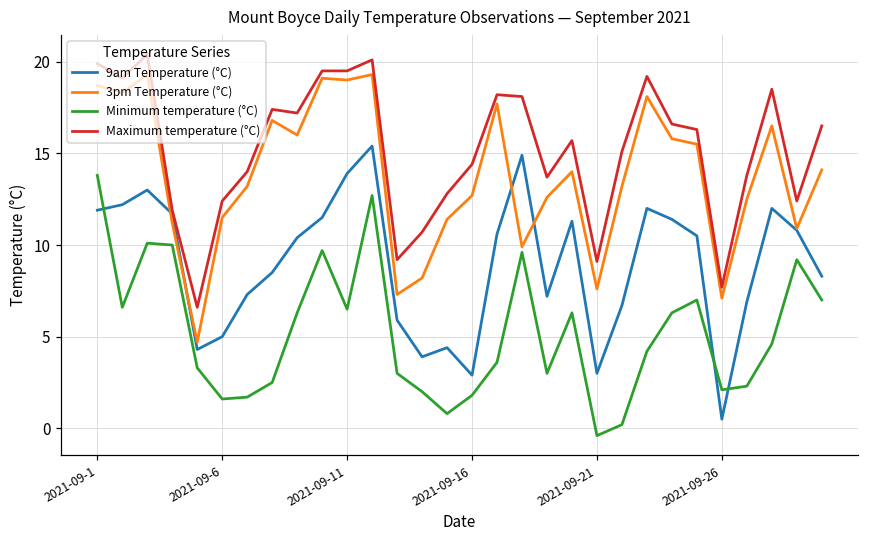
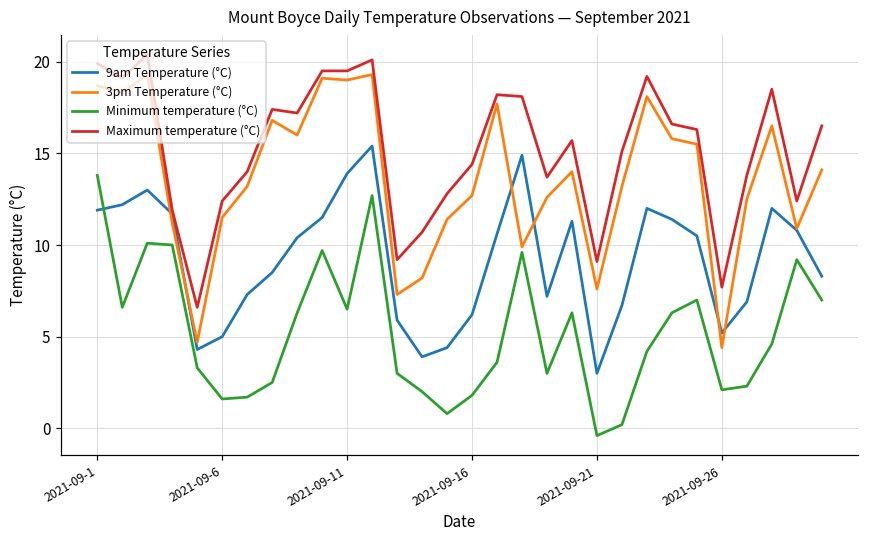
9am Temperature (°C), 2021-09-16: 2.9 -> 6.2
9am Temperature (°C), 2021-09-26: 0.5 -> 5.2
3pm Temperature (°C), 2021-09-26: 7.1 -> 4.4
